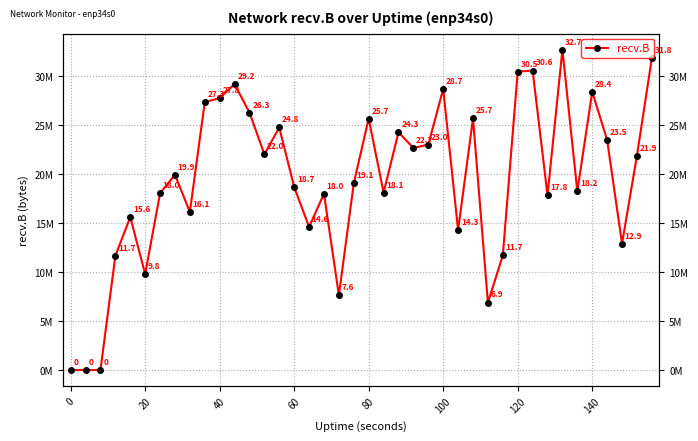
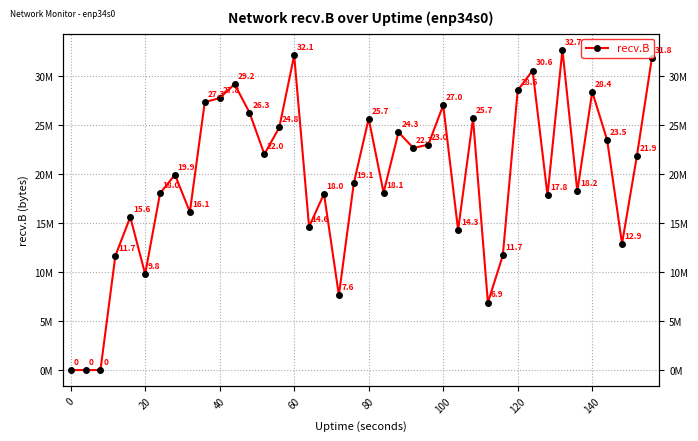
60: 18.7 -> 32.1
100: 28.7 -> 27.0
120: 30.5 -> 28.6
